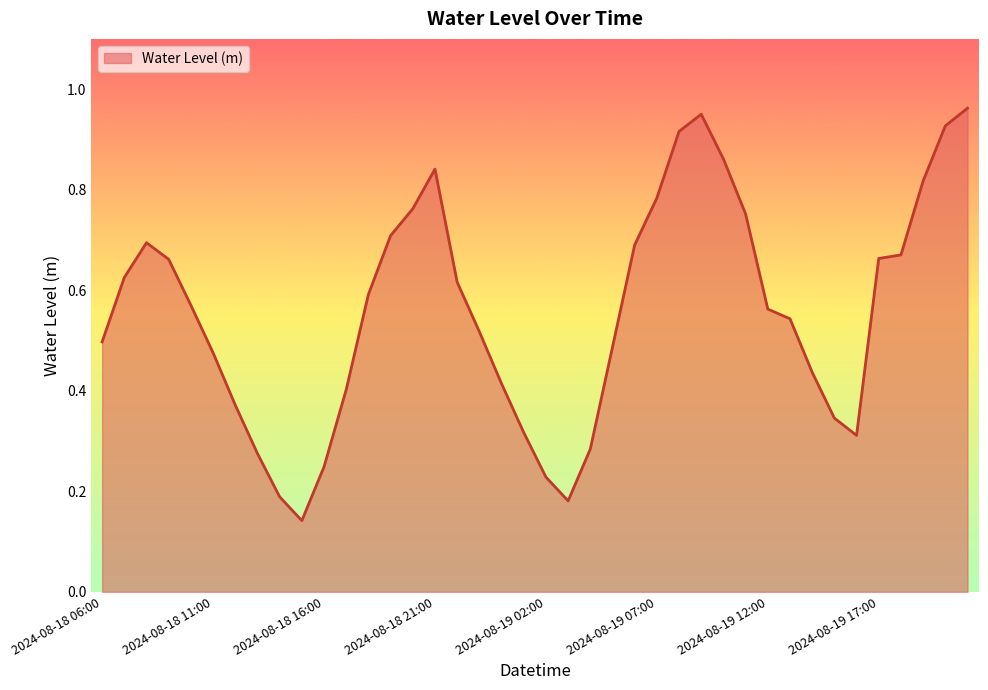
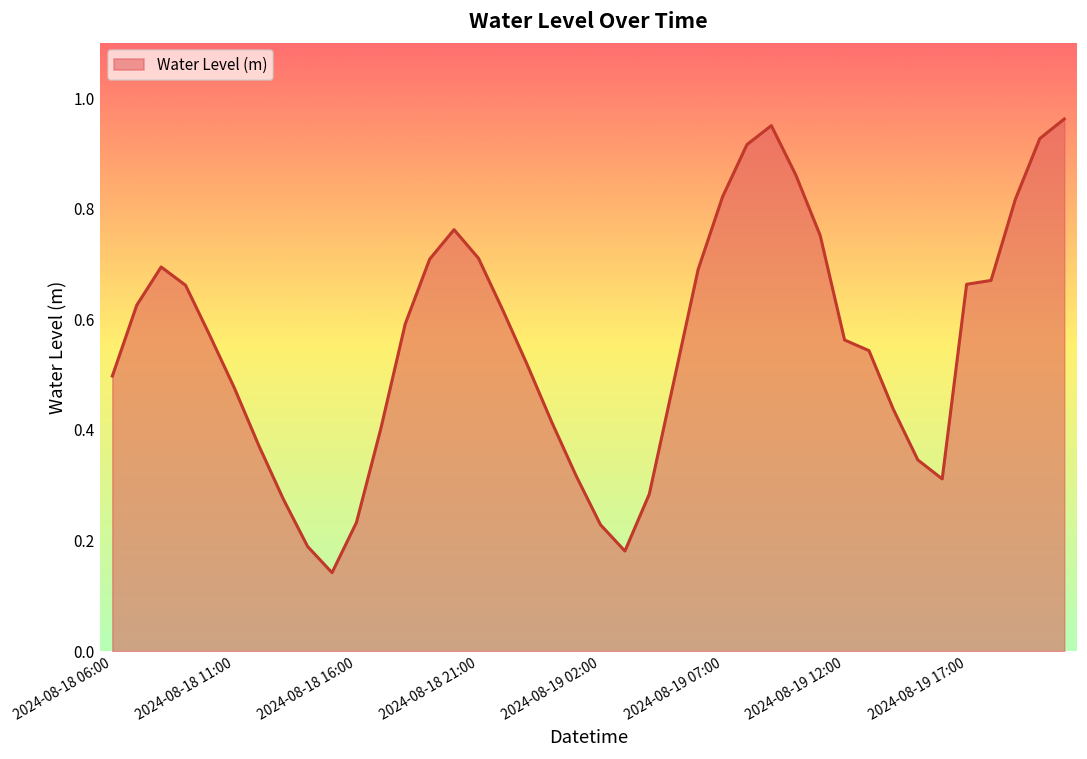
2024-08-18 16:00: 0.25 -> 0.23
2024-08-18 21:00: 0.84 -> 0.71
2024-08-19 07:00: 0.78 -> 0.82
